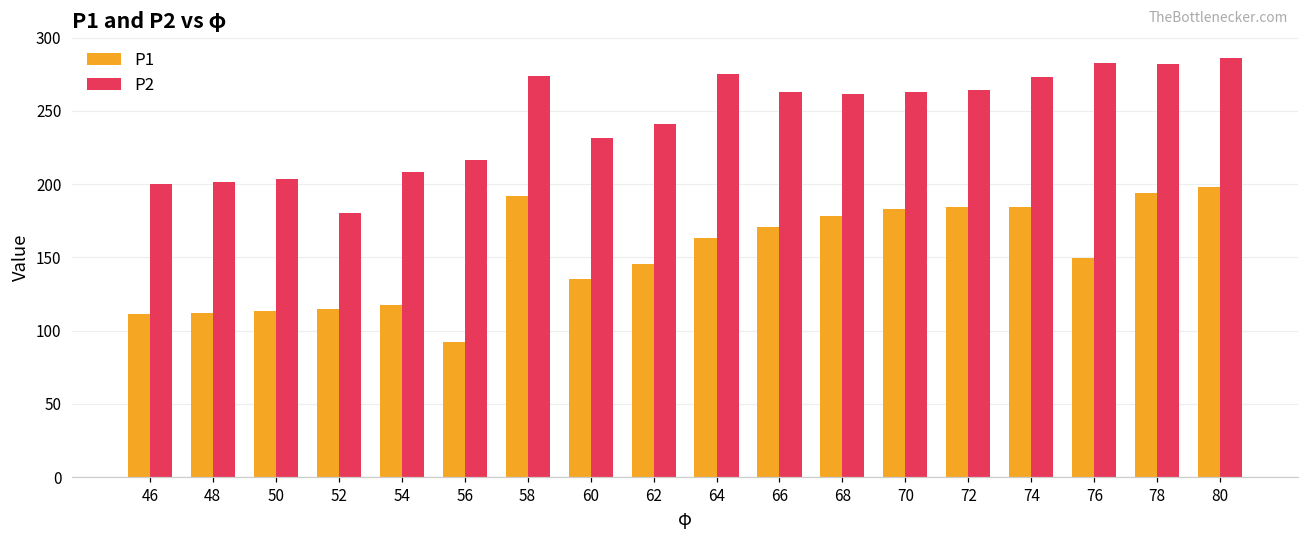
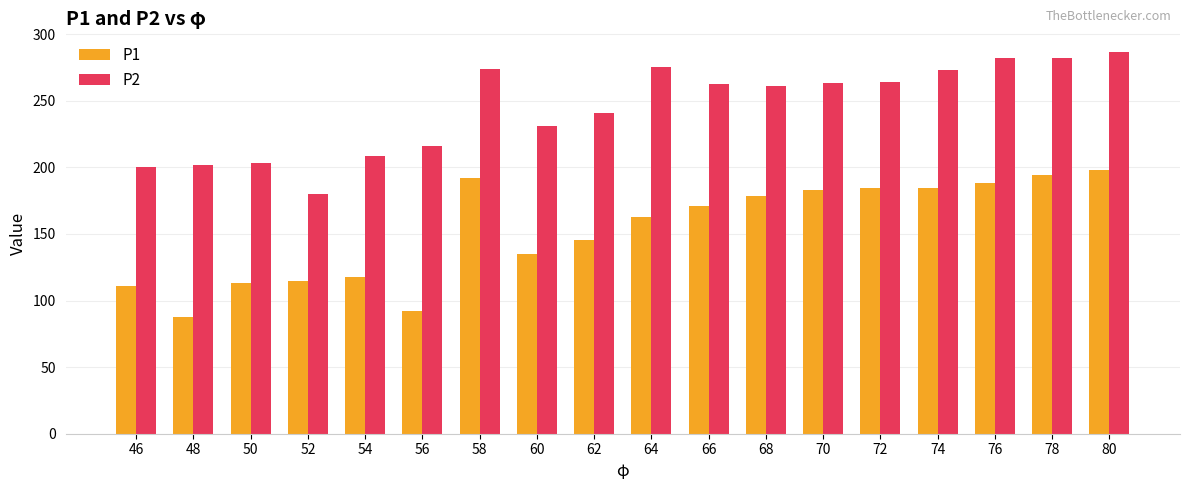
P1, 48: 112 -> 88
P1, 76: 150 -> 189
